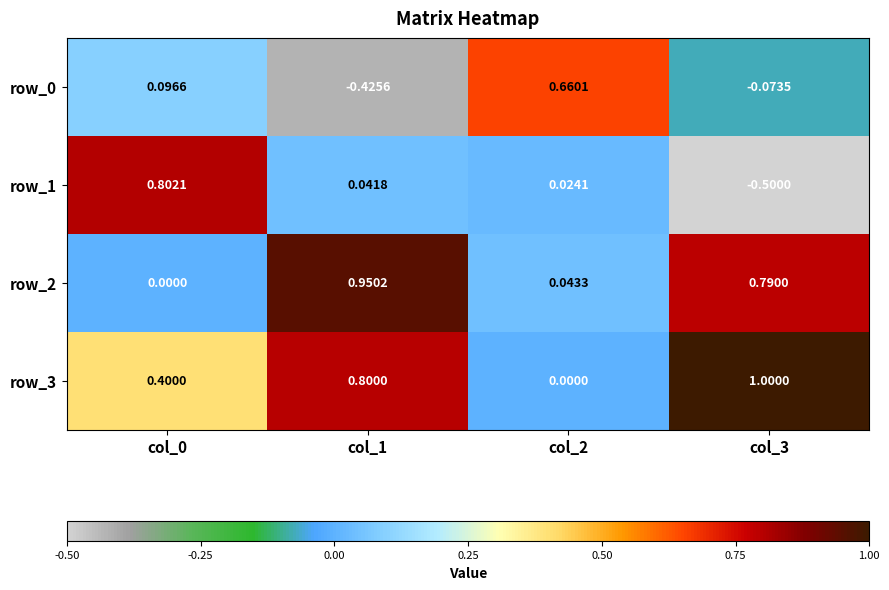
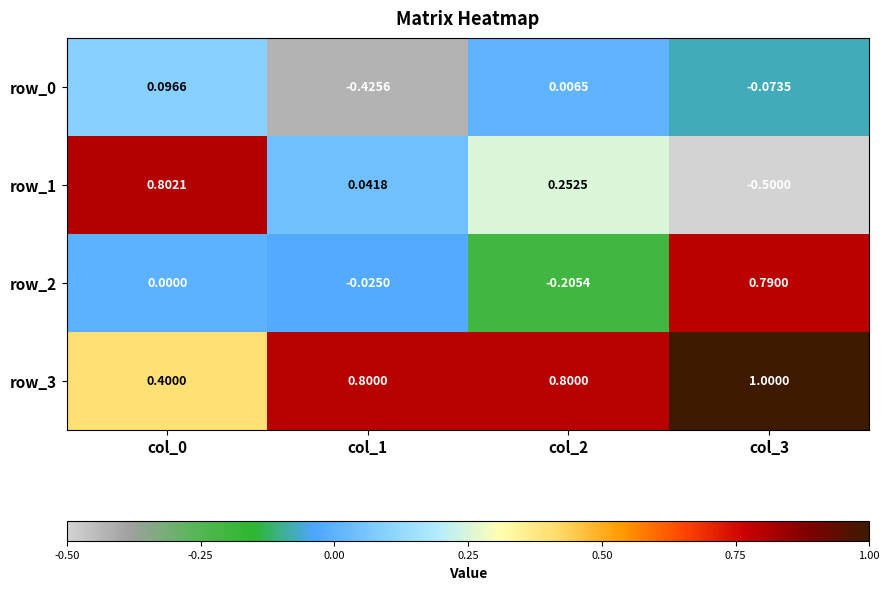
row_0, col_2: 0.6601 -> 0.0065
row_1, col_2: 0.0241 -> 0.2525
row_2, col_1: 0.9502 -> -0.0250
row_2, col_2: 0.0433 -> -0.2054
row_3, col_2: 0.0000 -> 0.8000
